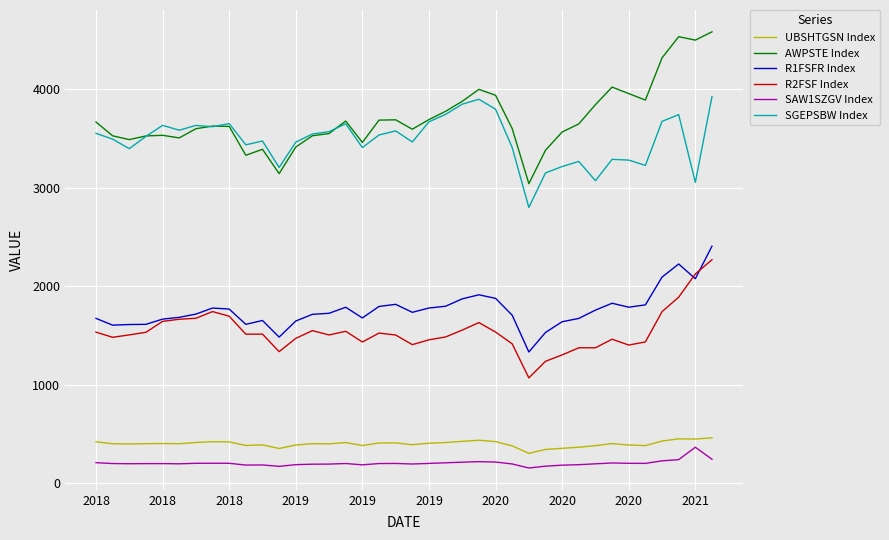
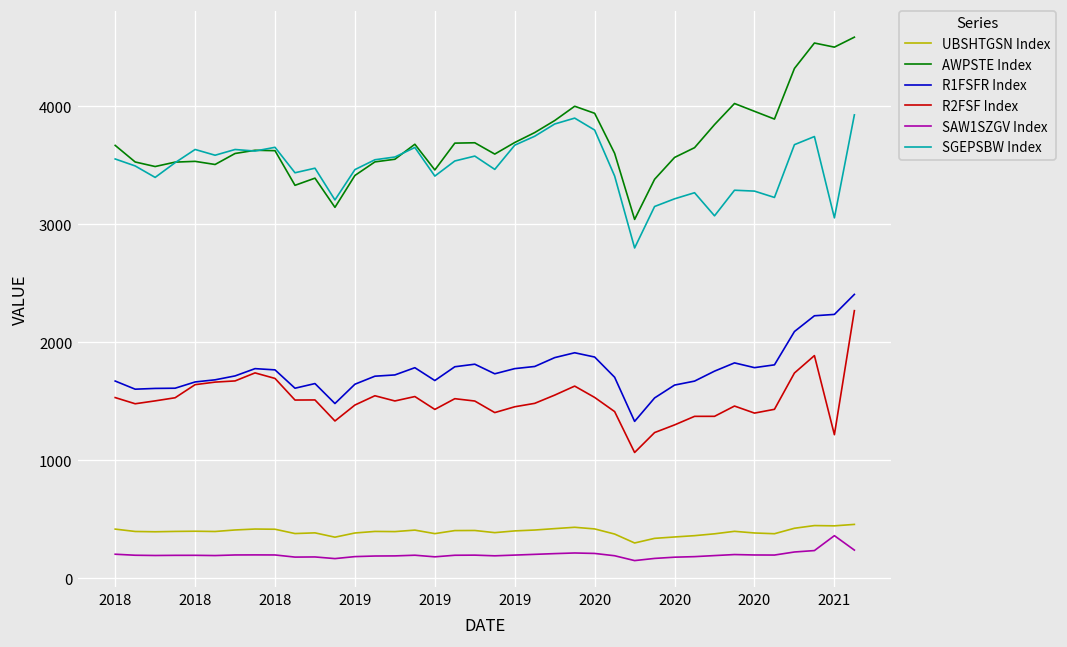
R1FSFR Index, 2021: 2100 -> 2200
R2FSF Index, 2021: 2100 -> 1200
